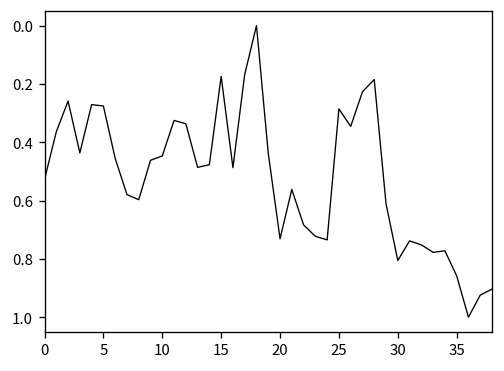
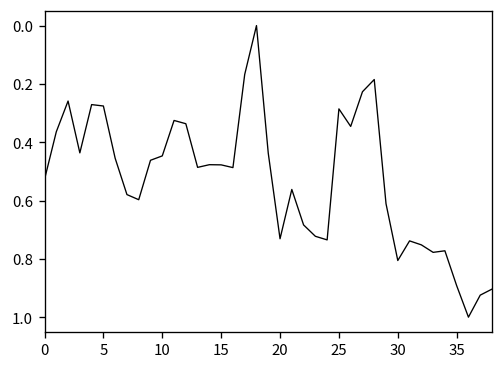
15: 0.17 -> 0.48
35: 0.86 -> 0.89
